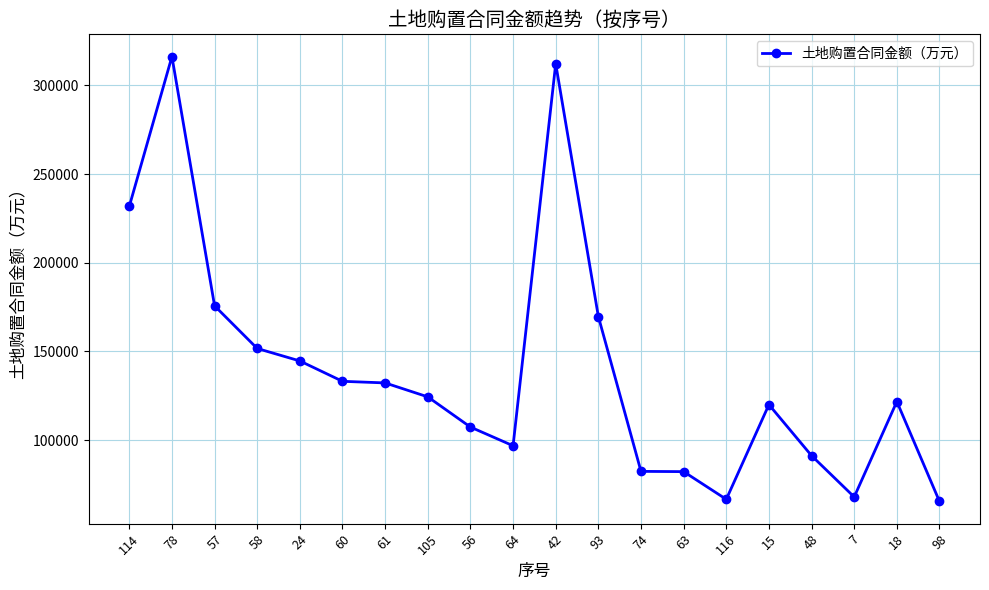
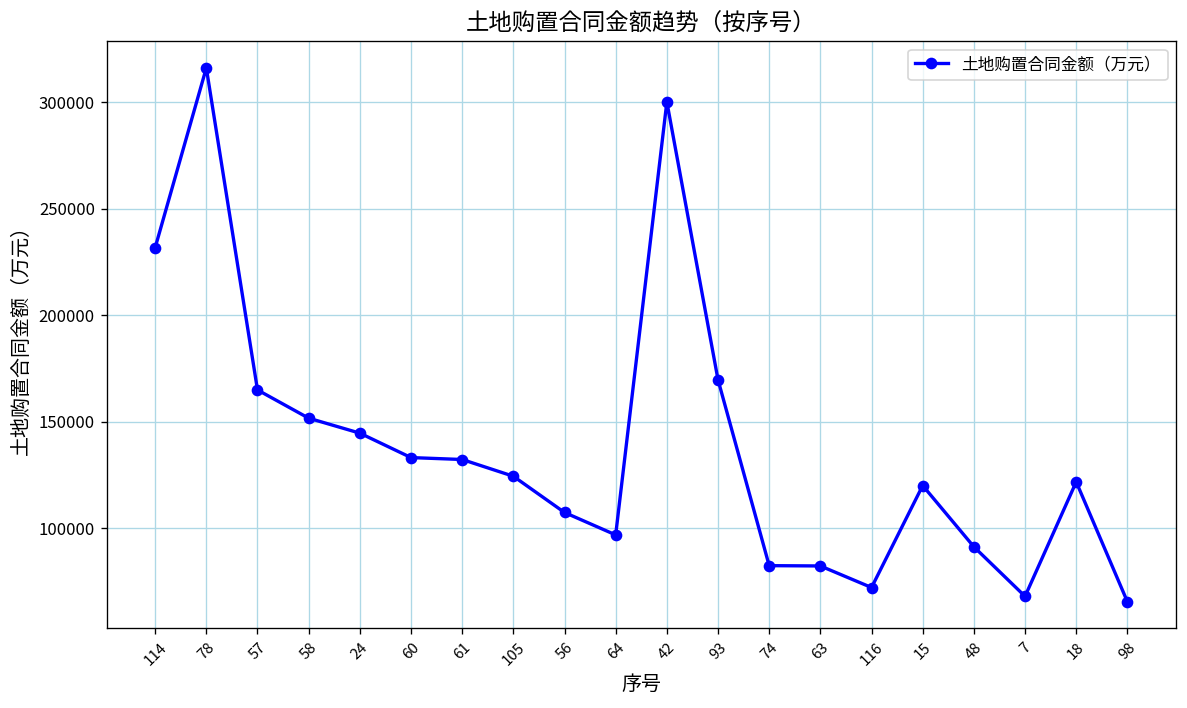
57: 176000 -> 165000
42: 312000 -> 300000
116: 67000 -> 72000
